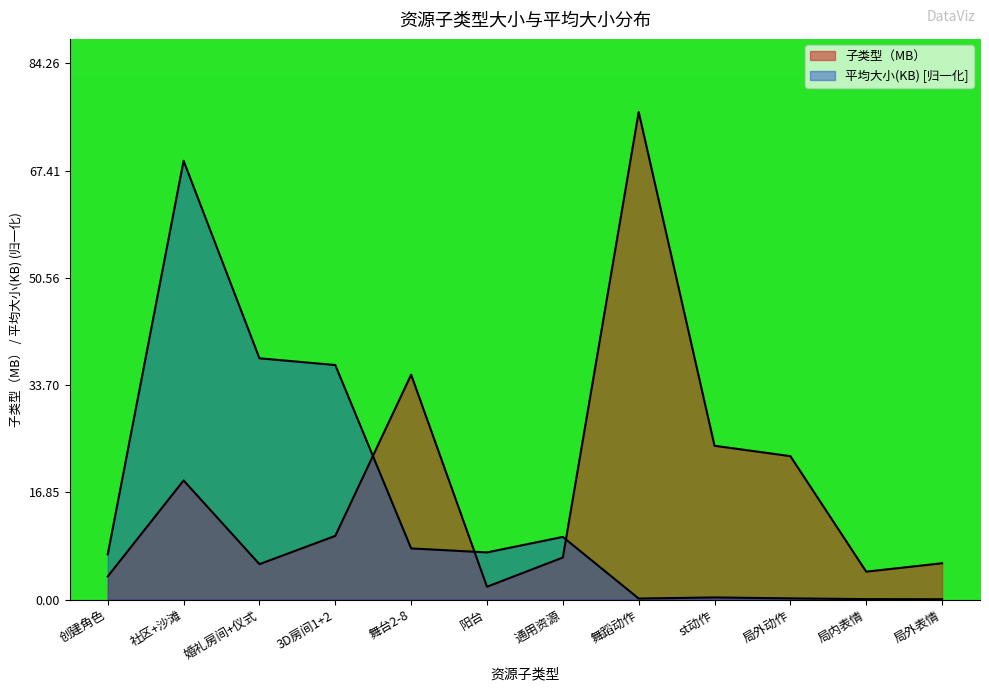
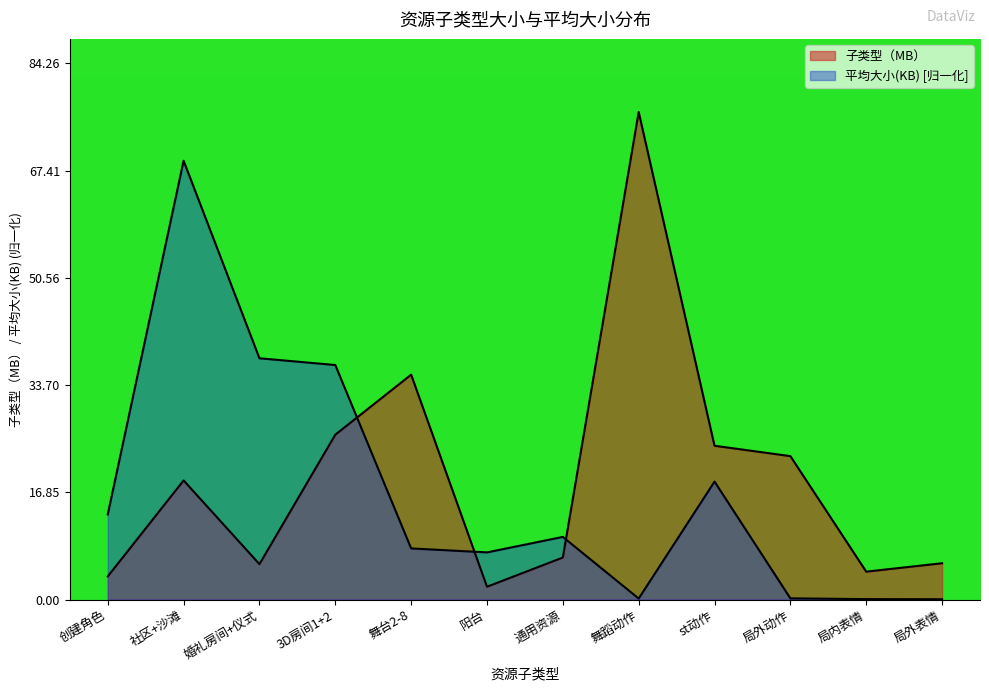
平均大小(KB) [归一化], 创建角色: 7 -> 13
子类型（MB）, 3D房间1+2: 10 -> 26
平均大小(KB) [归一化], st动作: 0 -> 19
